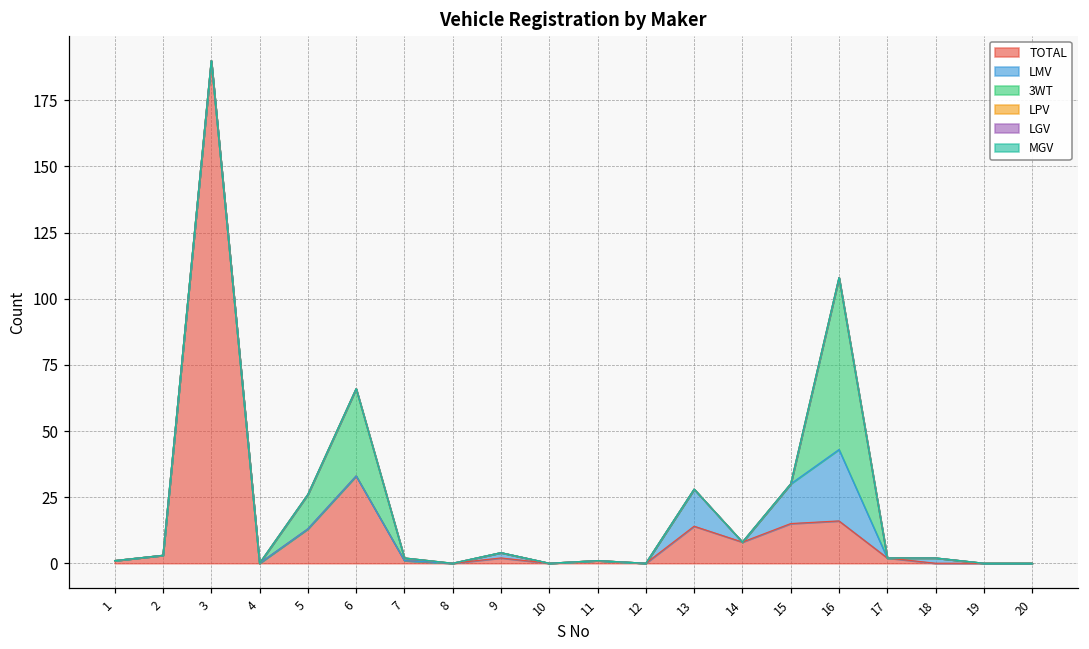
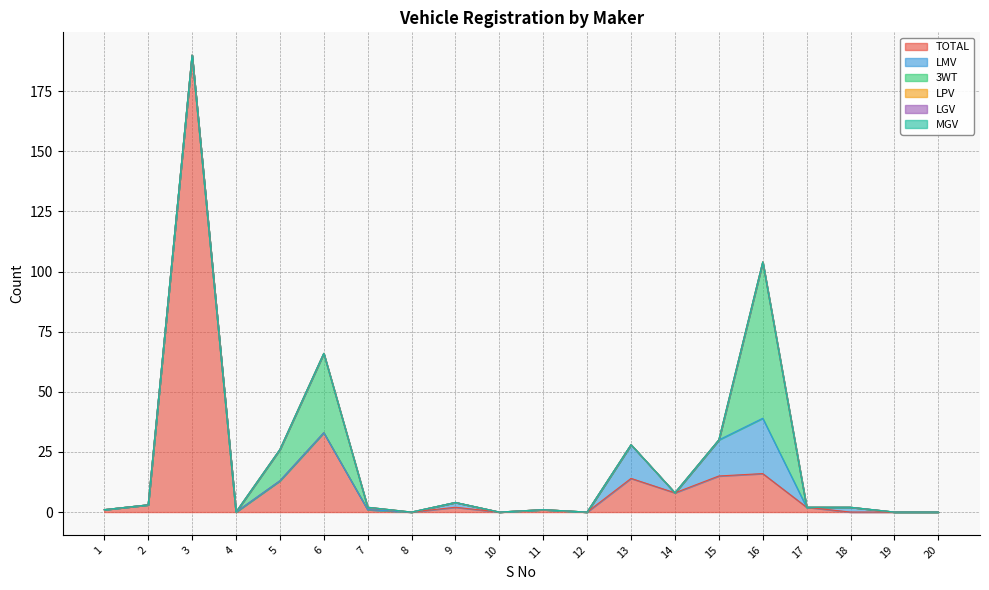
LMV, 16: 27 -> 23
